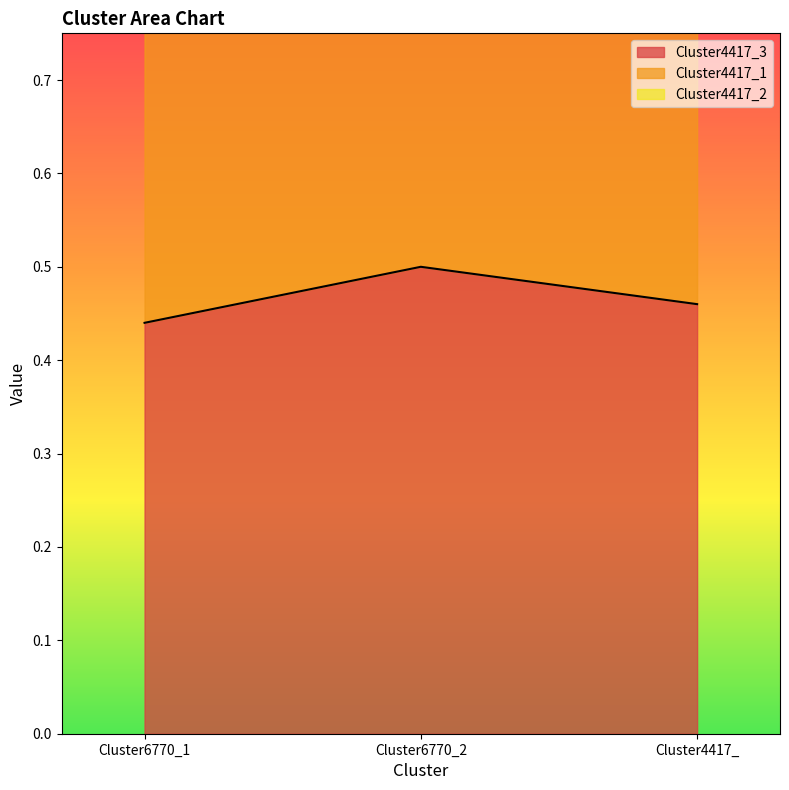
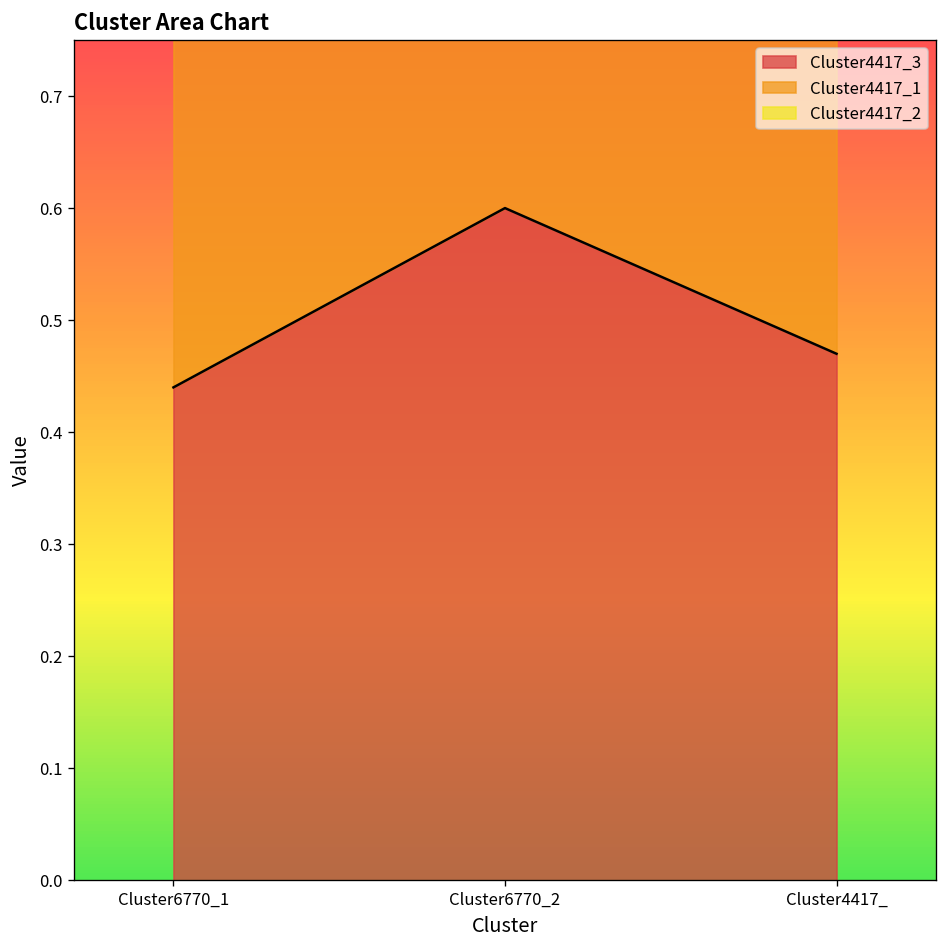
Cluster4417_3, Cluster6770_2: 0.5 -> 0.6
Cluster4417_3, Cluster4417_: 0.46 -> 0.47
